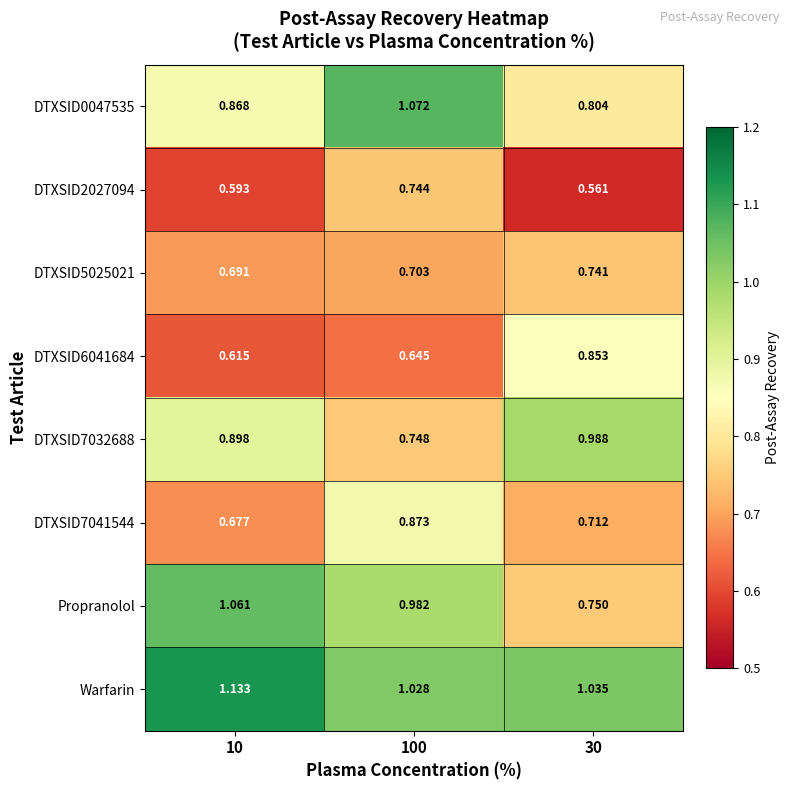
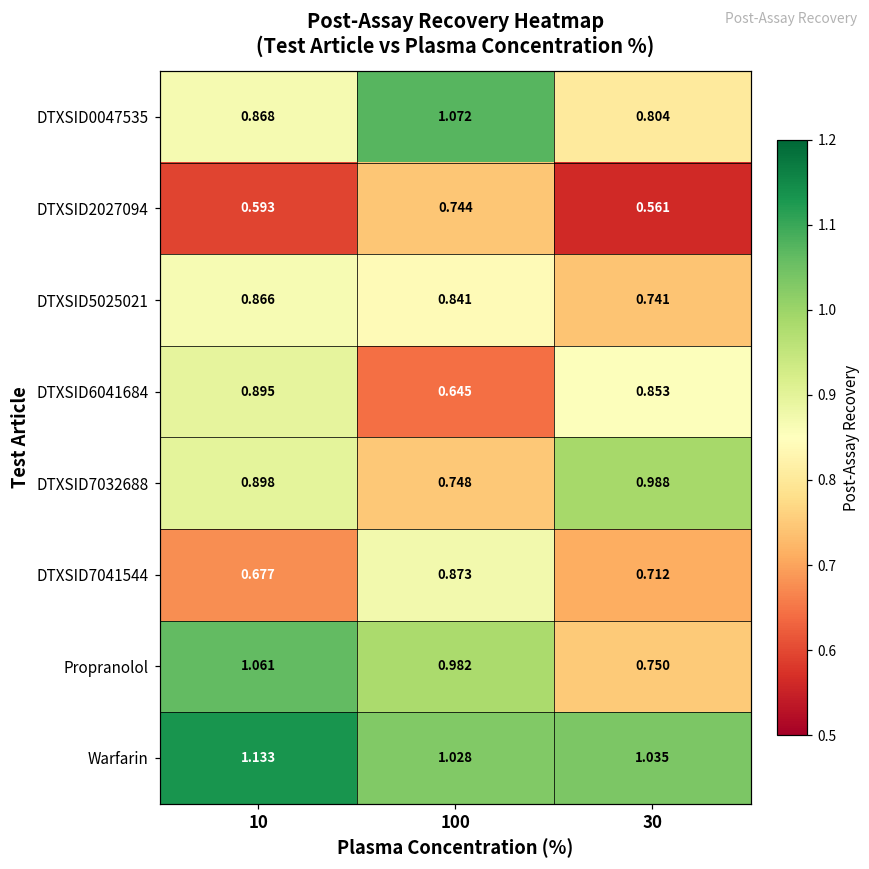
DTXSID5025021, 10: 0.691 -> 0.866
DTXSID5025021, 100: 0.703 -> 0.841
DTXSID6041684, 10: 0.615 -> 0.895
